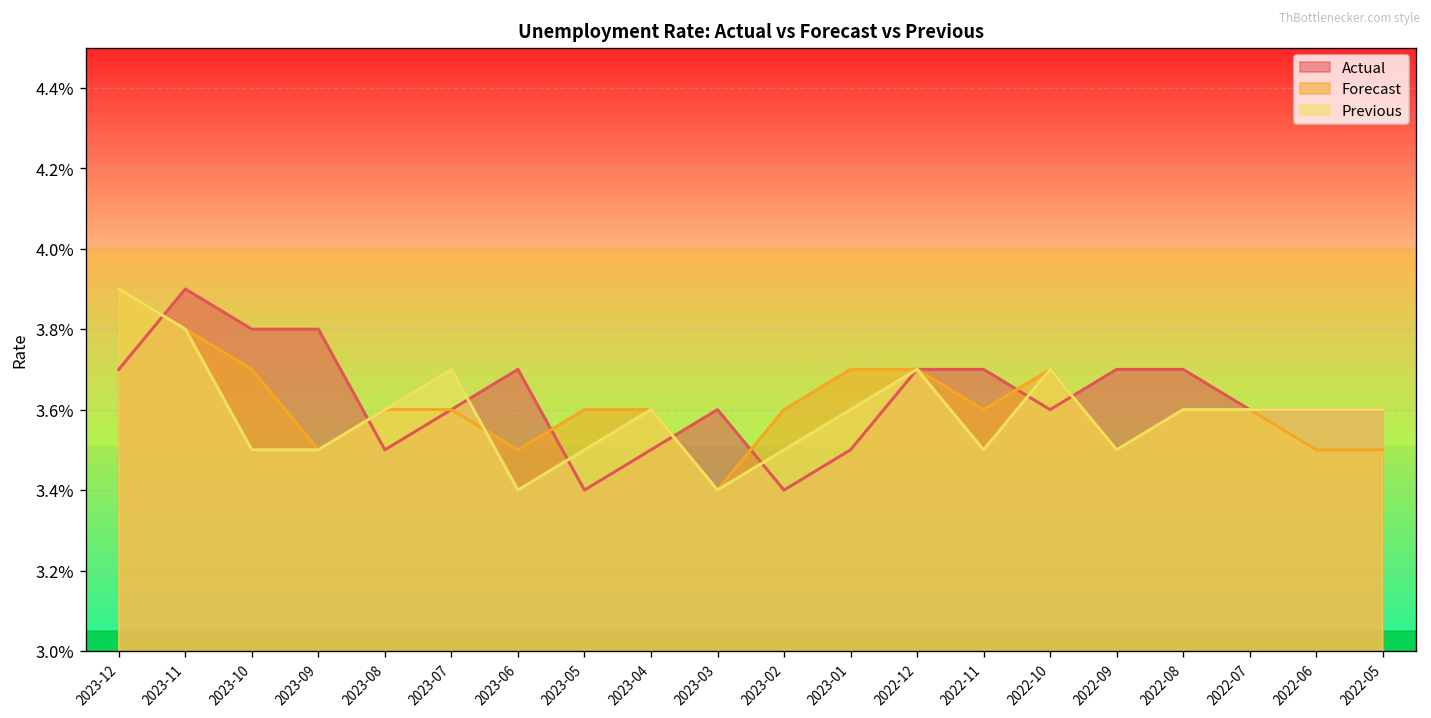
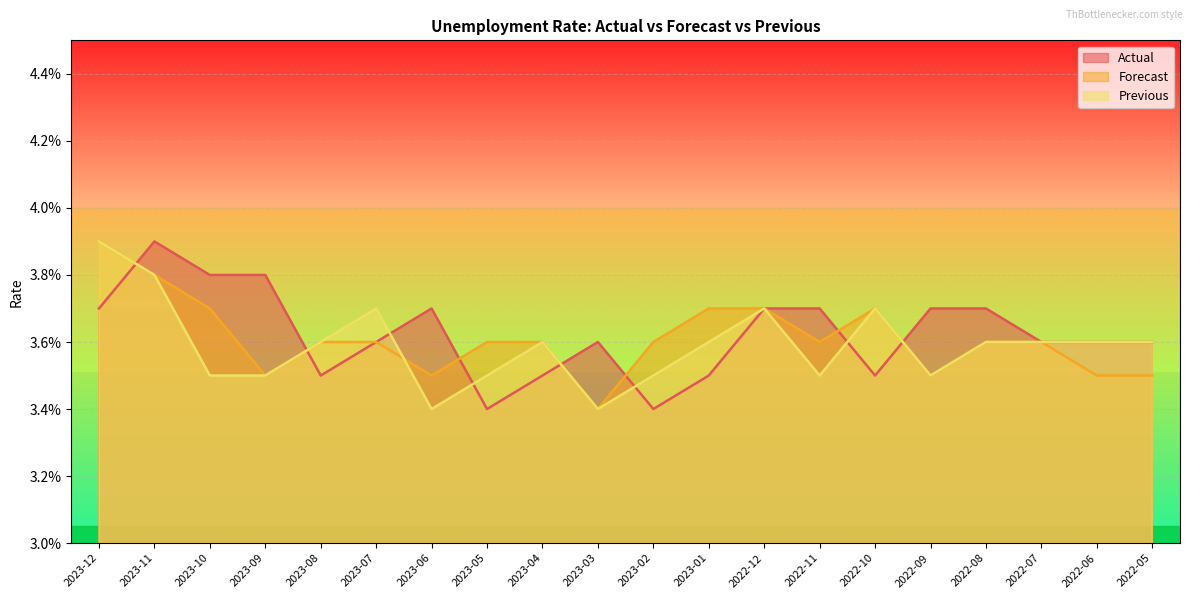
Actual, 2022-10: 3.60% -> 3.50%
